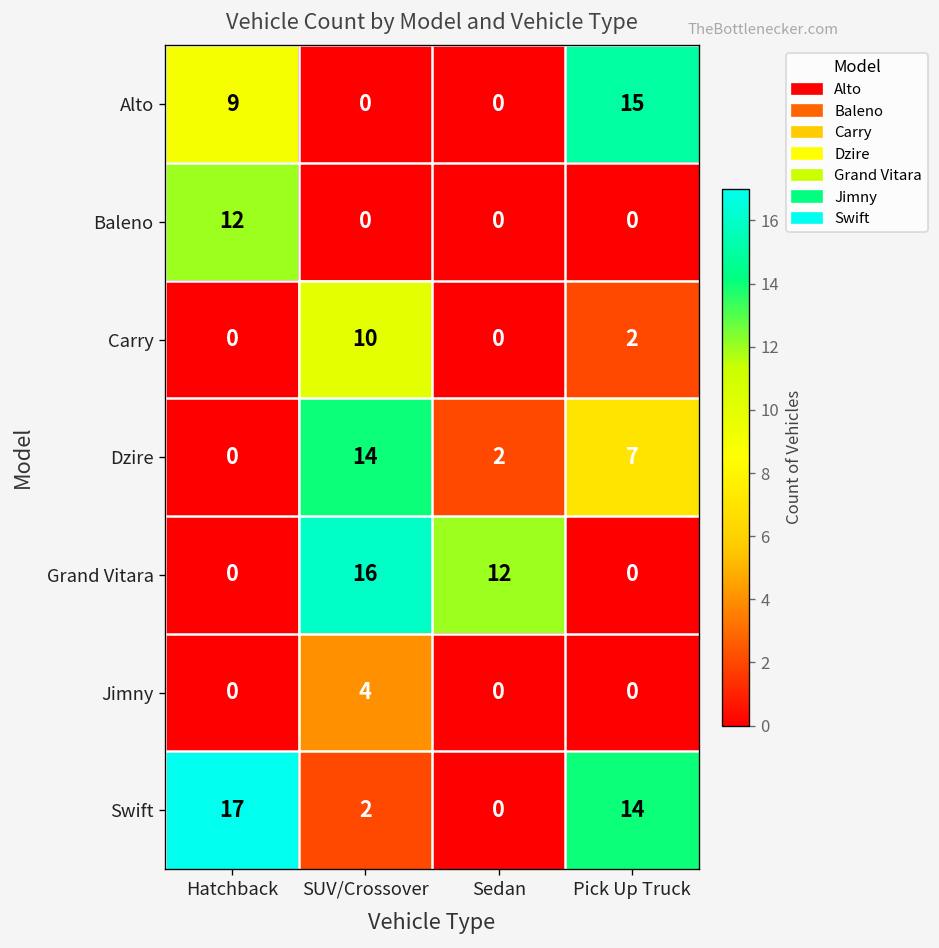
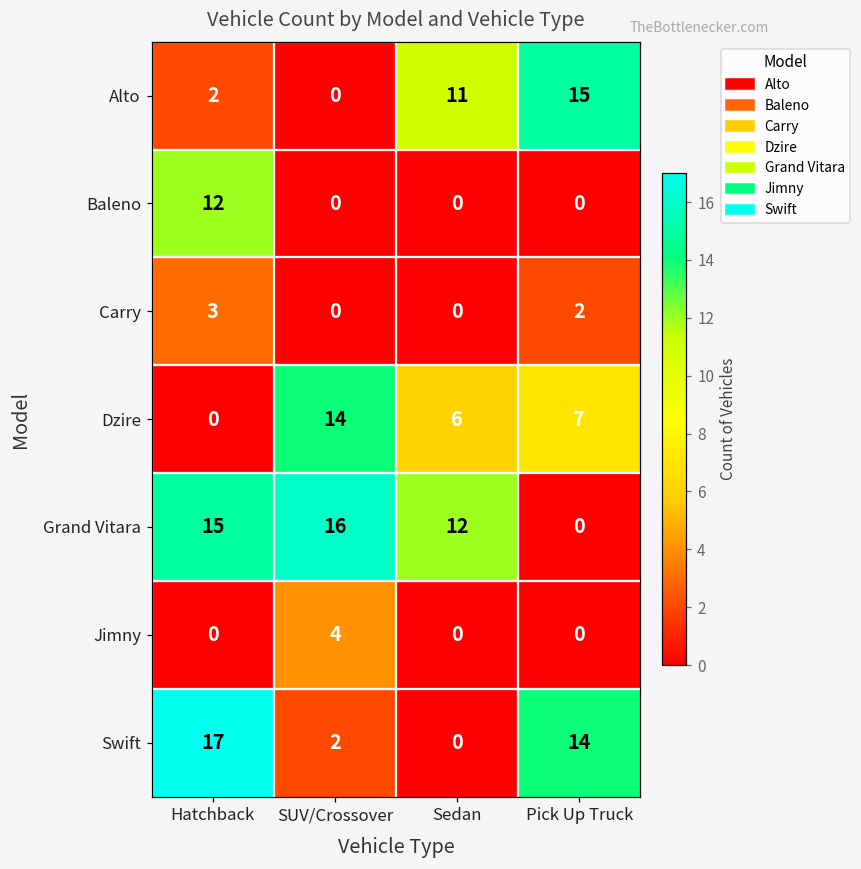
Alto, Hatchback: 9 -> 2
Alto, Sedan: 0 -> 11
Carry, Hatchback: 0 -> 3
Carry, SUV/Crossover: 10 -> 0
Dzire, Sedan: 2 -> 6
Grand Vitara, Hatchback: 0 -> 15
